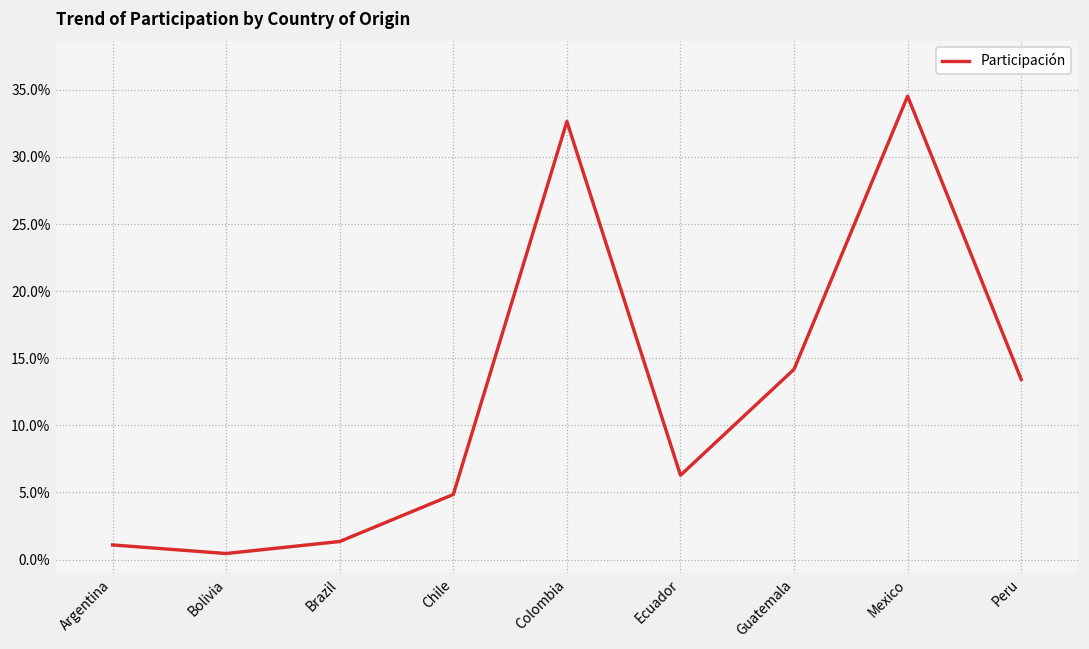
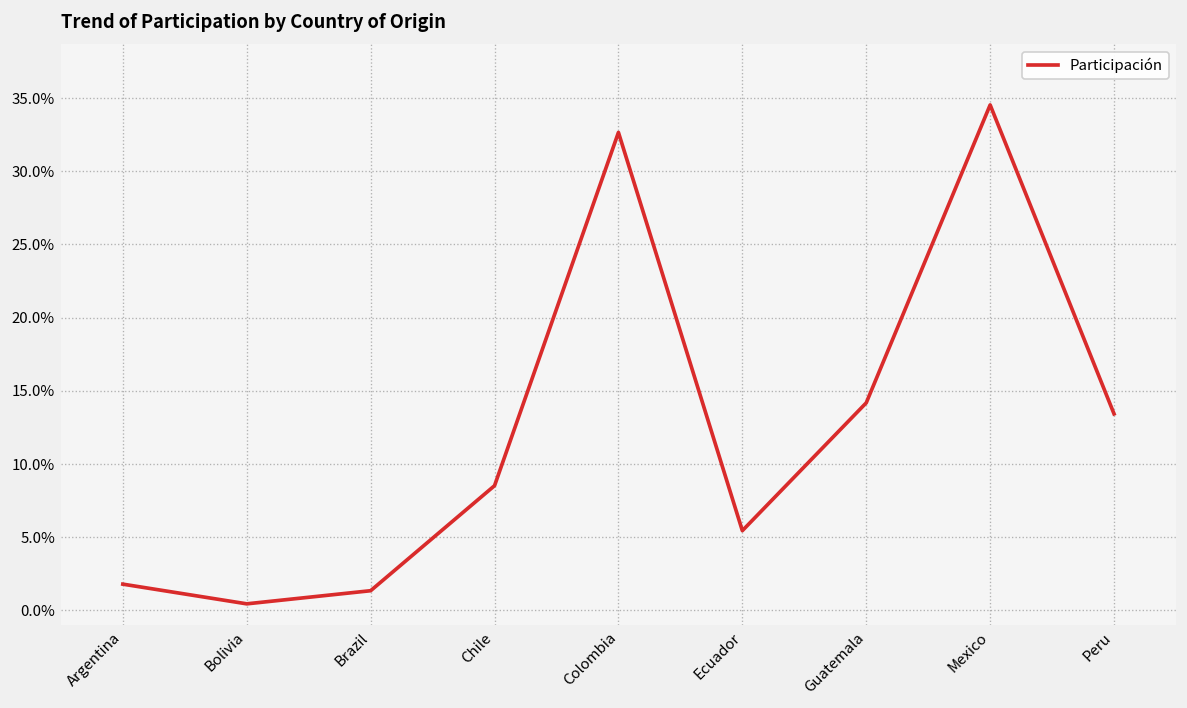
Argentina: 1.1% -> 1.8%
Chile: 4.8% -> 8.5%
Ecuador: 6.3% -> 5.4%
